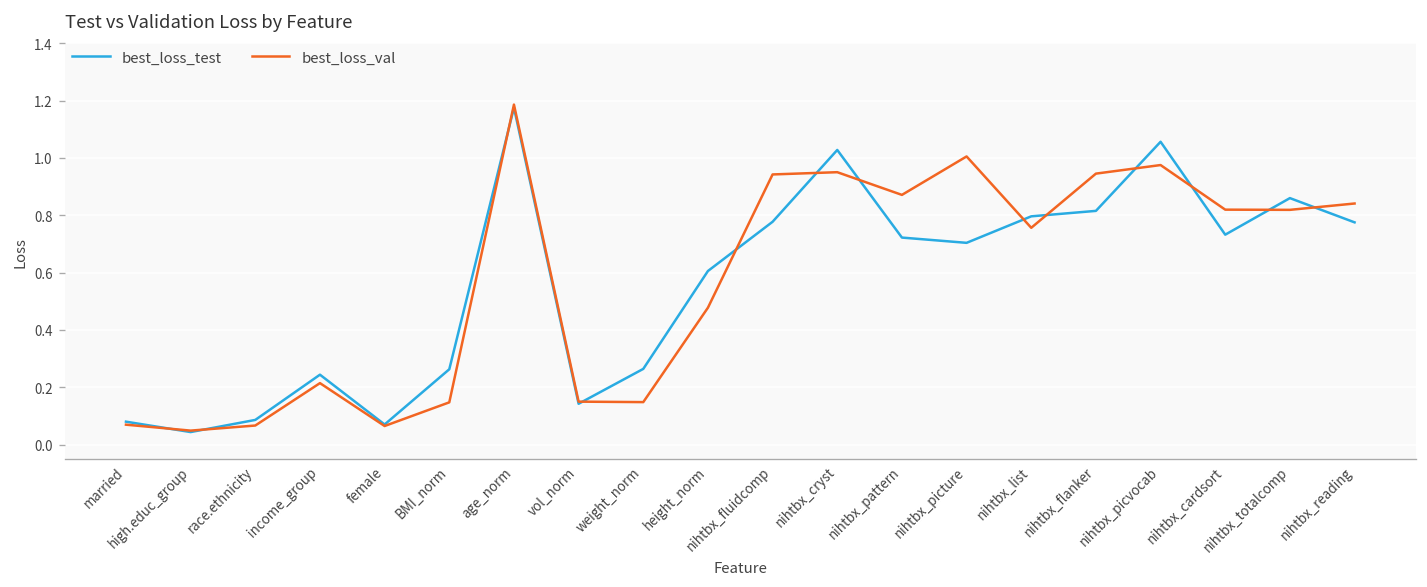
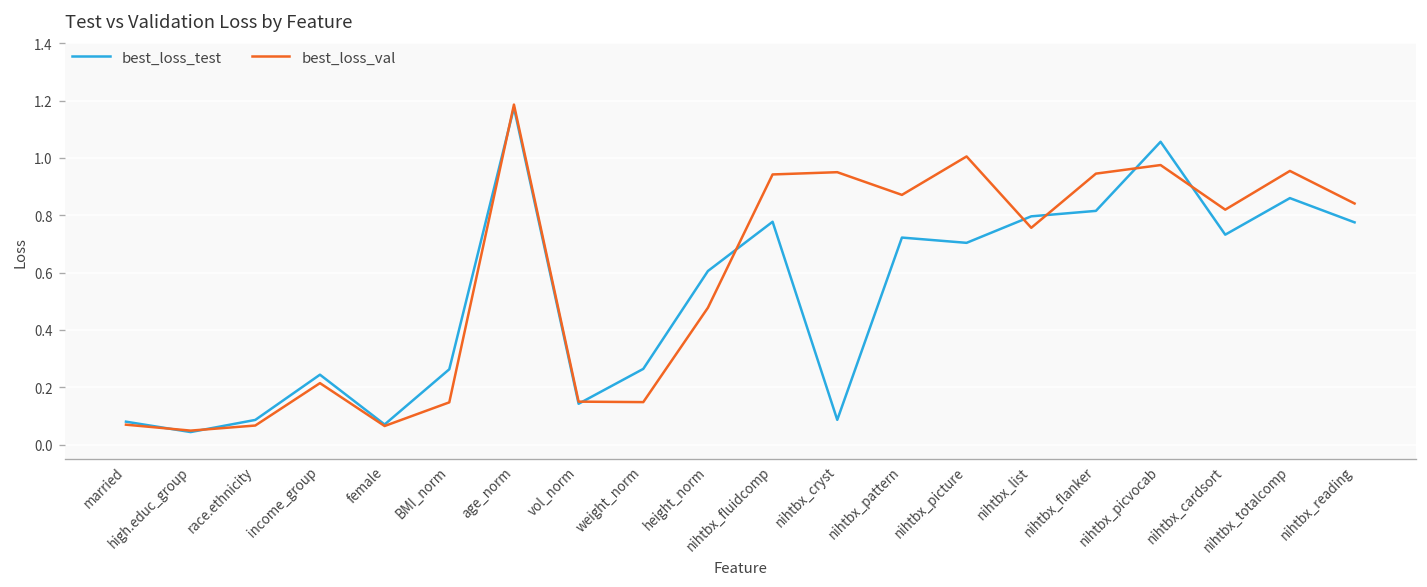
best_loss_test, nihtbx_cryst: 1.03 -> 0.09
best_loss_val, nihtbx_totalcomp: 0.82 -> 0.95
